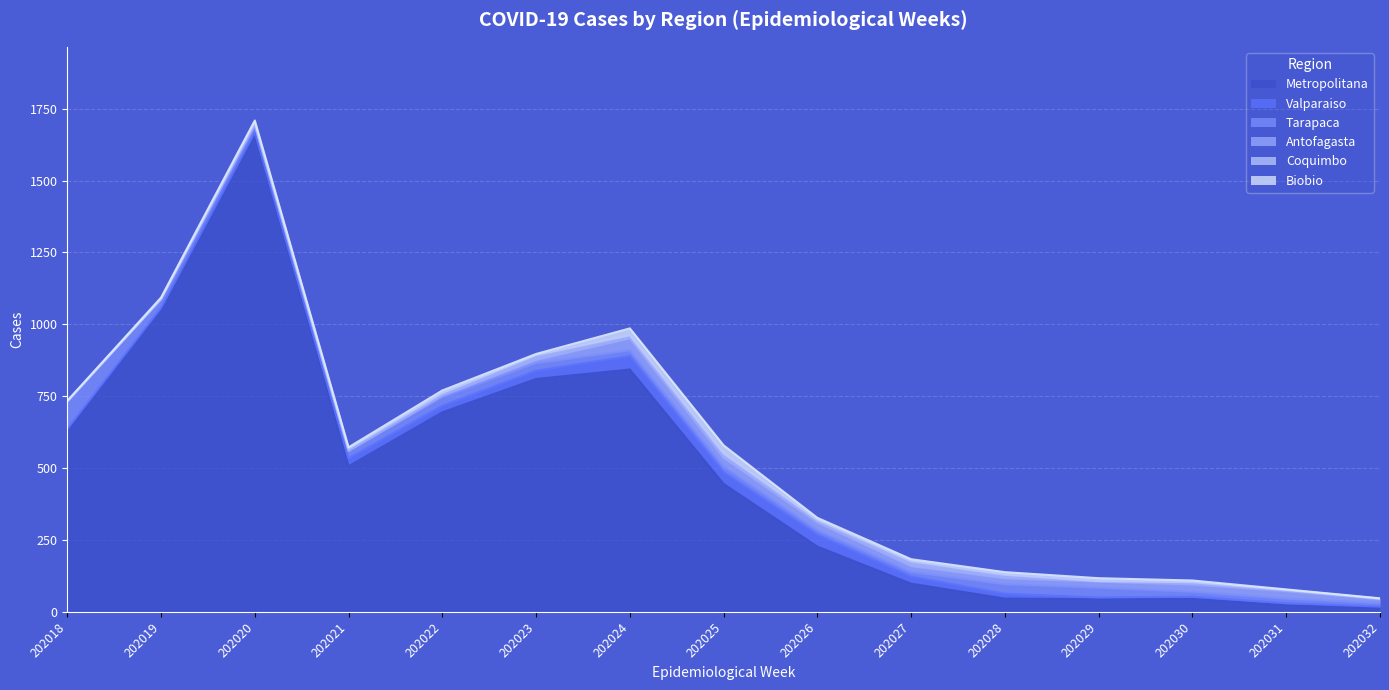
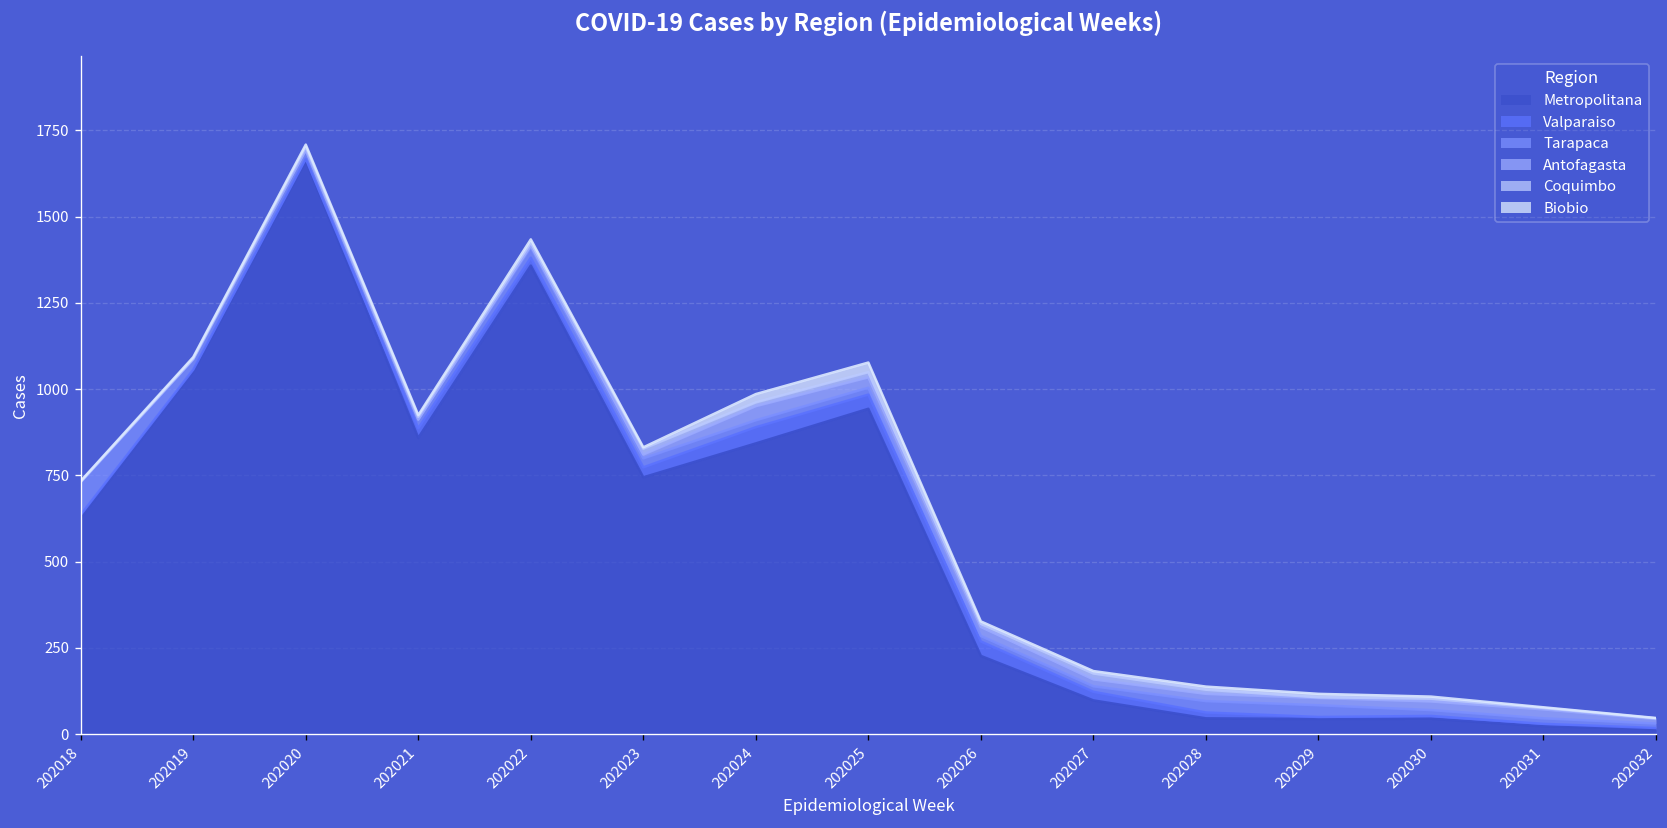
Metropolitana, 202021: 510 -> 860
Metropolitana, 202022: 690 -> 1360
Metropolitana, 202023: 810 -> 740
Metropolitana, 202025: 450 -> 940
